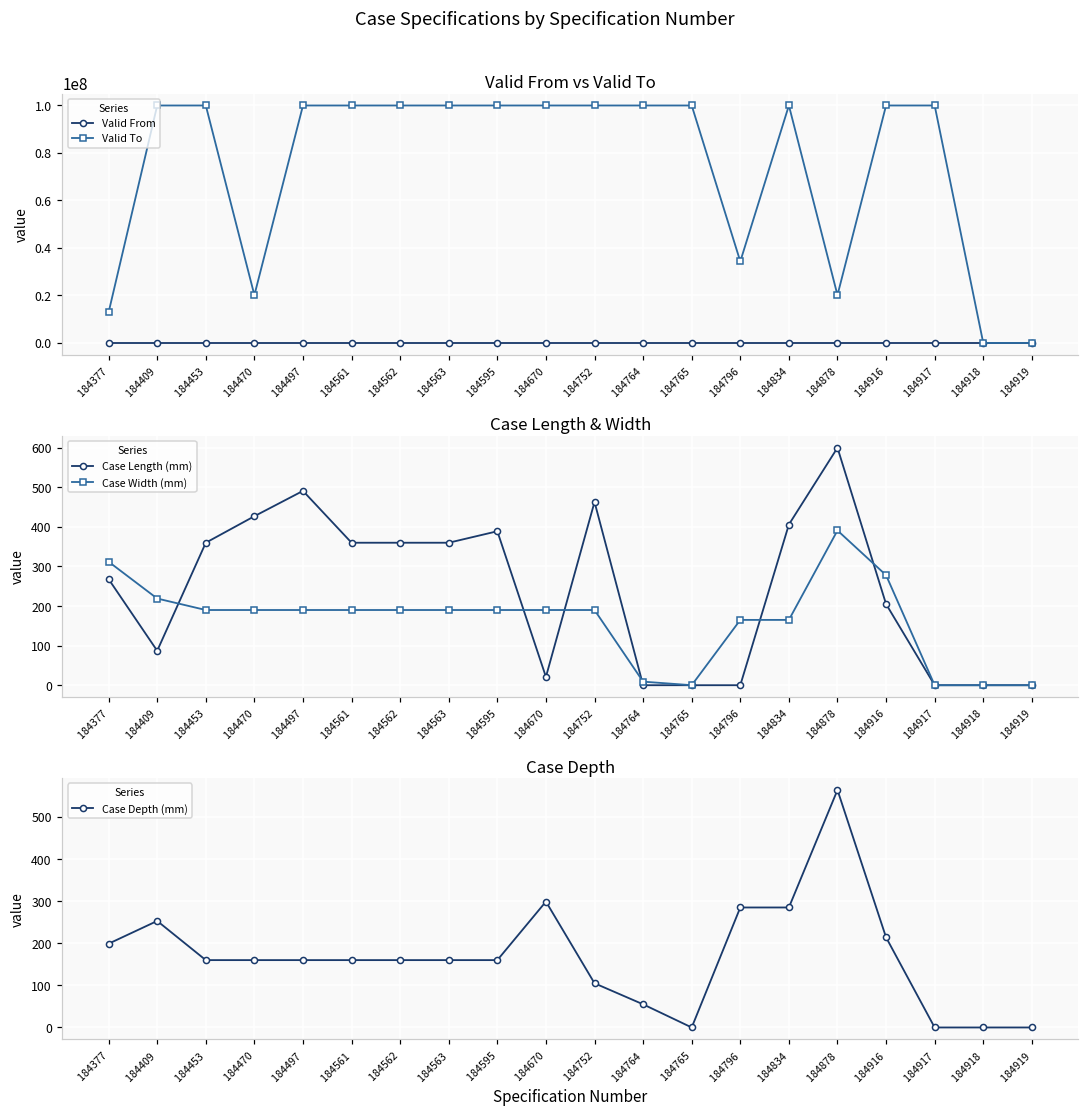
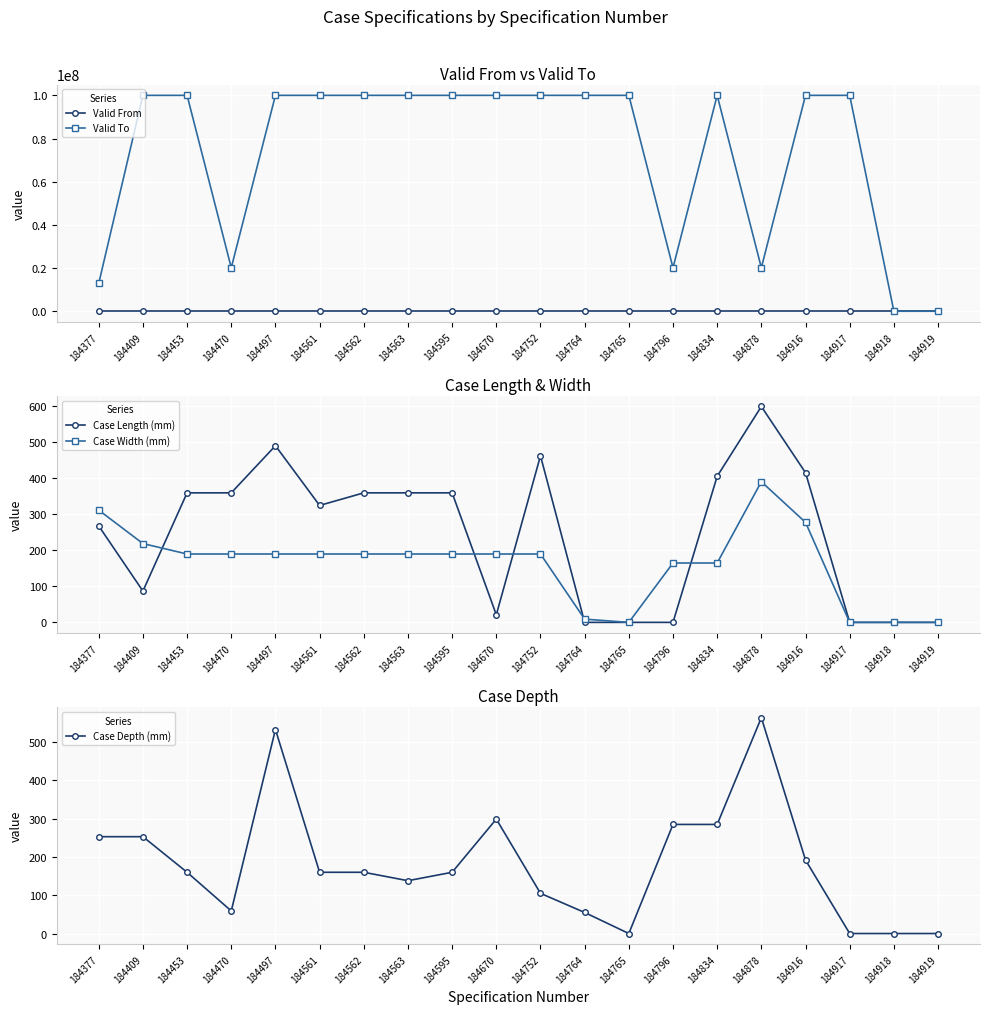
Valid From vs Valid To, Valid To, 184796: 34000000 -> 20000000
Case Length & Width, Case Length (mm), 184470: 430 -> 360
Case Length & Width, Case Length (mm), 184561: 360 -> 330
Case Length & Width, Case Length (mm), 184595: 390 -> 360
Case Length & Width, Case Length (mm), 184916: 210 -> 420
Case Depth, 184377: 200 -> 250
Case Depth, 184470: 160 -> 60
Case Depth, 184497: 160 -> 530
Case Depth, 184563: 160 -> 140
Case Depth, 184916: 210 -> 190
